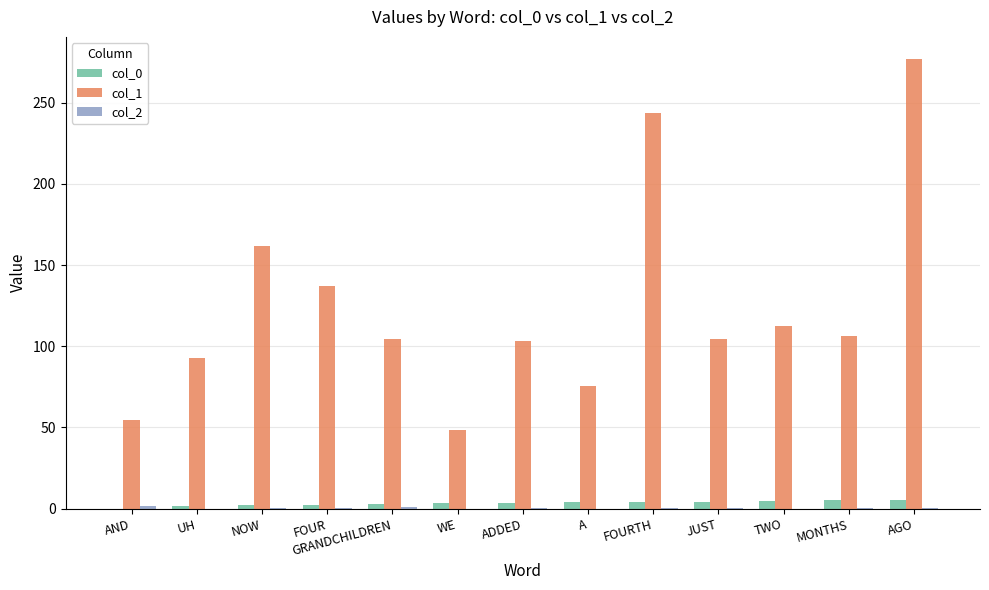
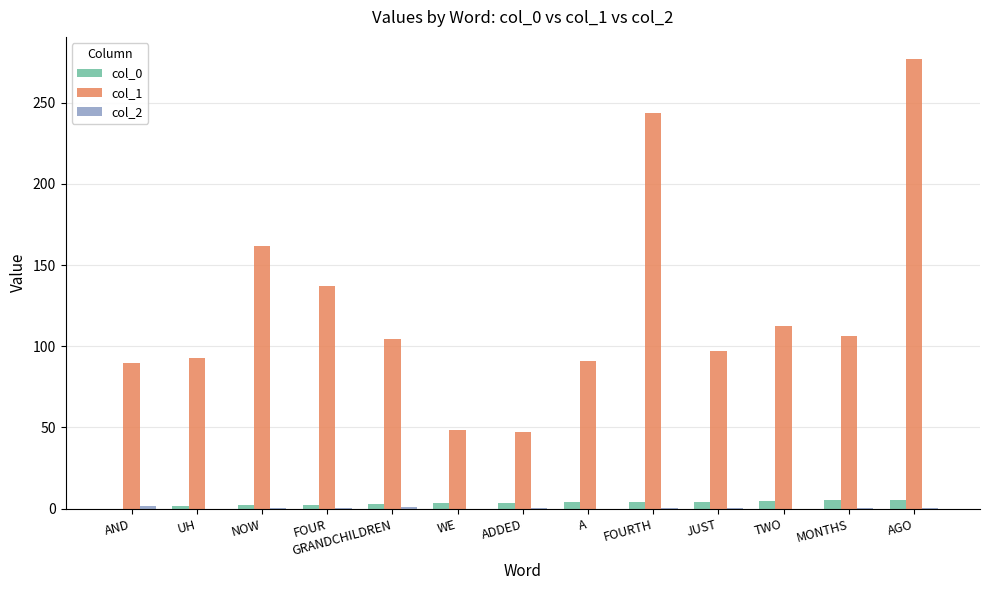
col_1, AND: 55 -> 90
col_1, ADDED: 103 -> 47
col_1, A: 75 -> 91
col_1, JUST: 104 -> 97
